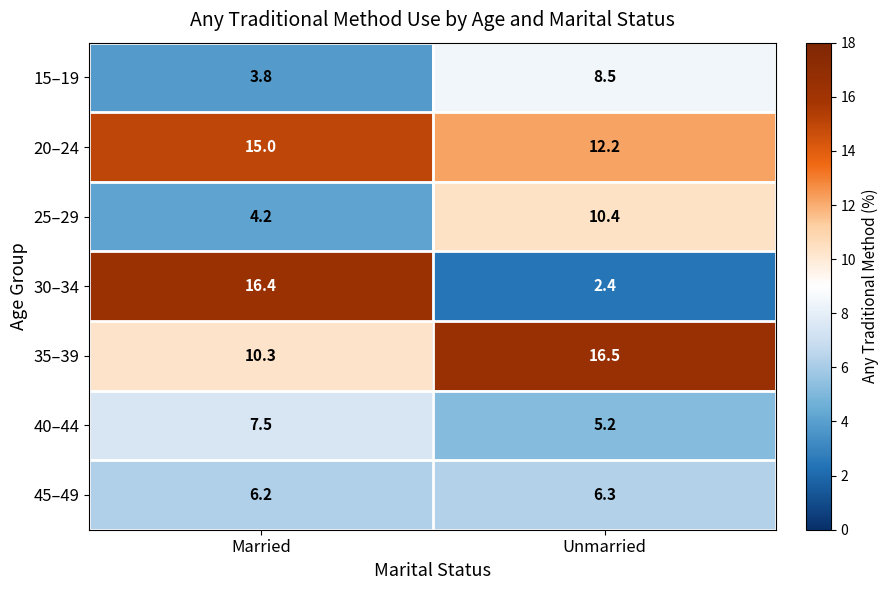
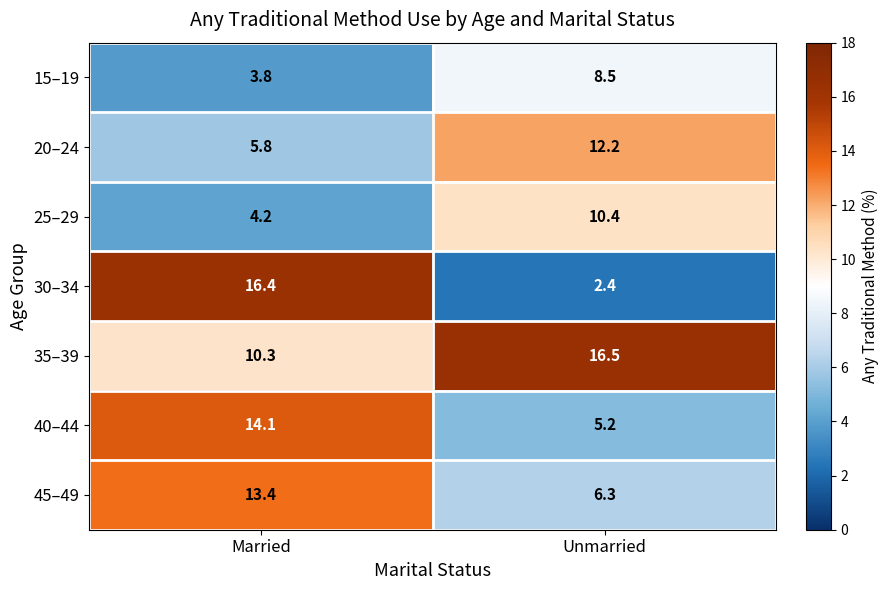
20–24, Married: 15.0 -> 5.8
40–44, Married: 7.5 -> 14.1
45–49, Married: 6.2 -> 13.4
